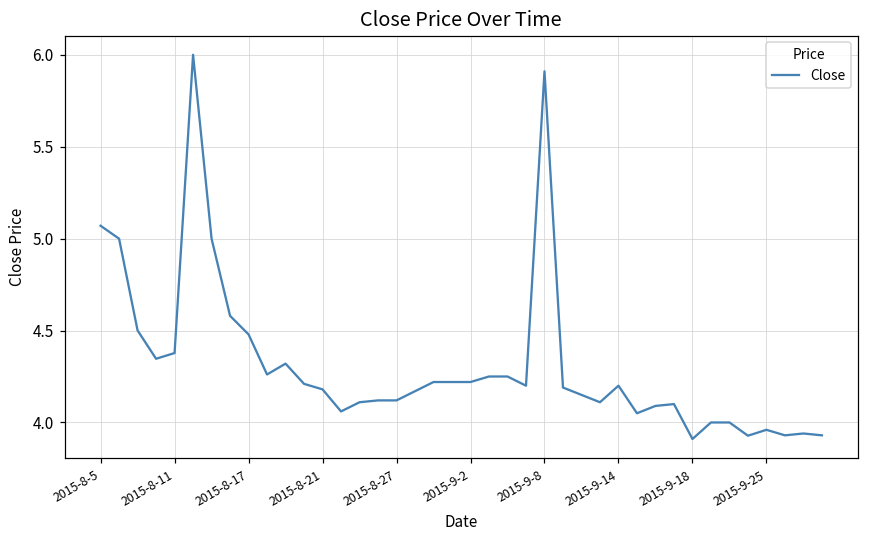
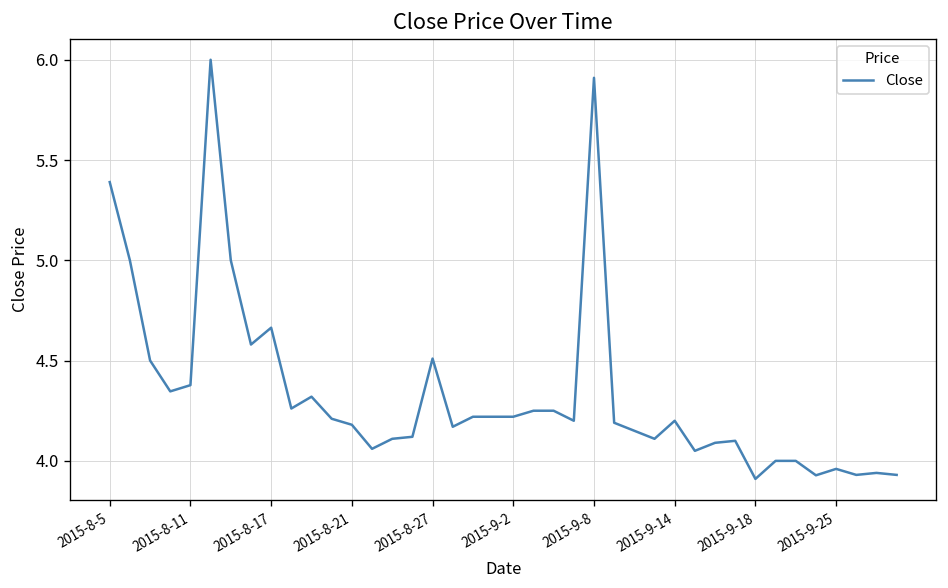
2015-8-5: 5.07 -> 5.39
2015-8-17: 4.48 -> 4.66
2015-8-27: 4.12 -> 4.51
